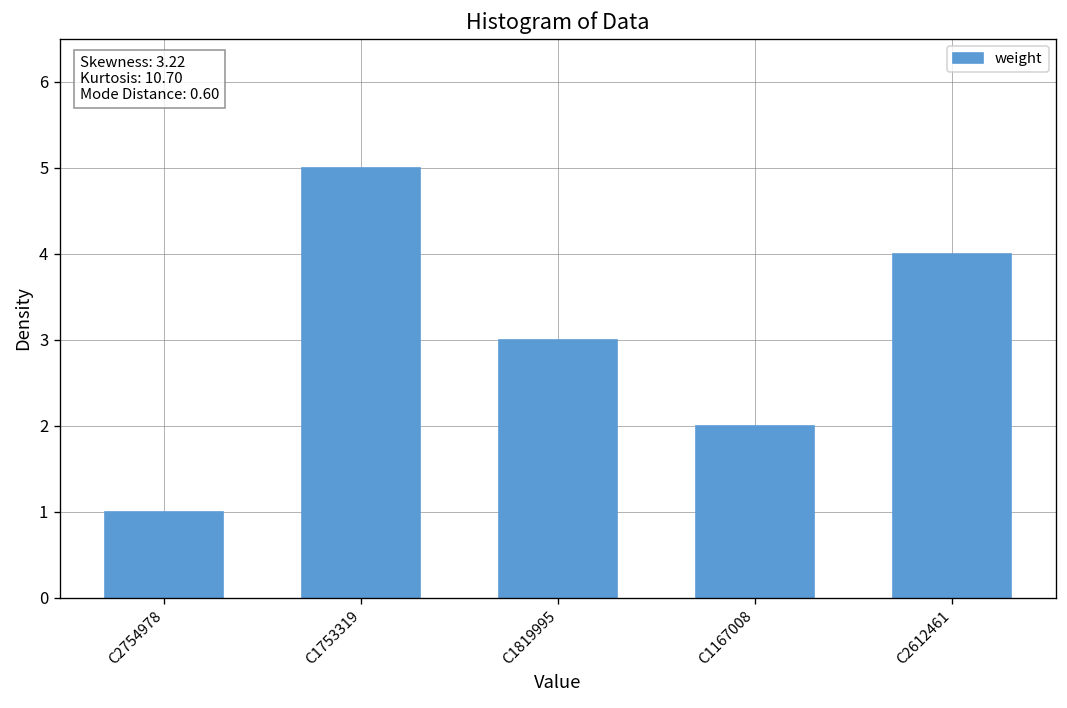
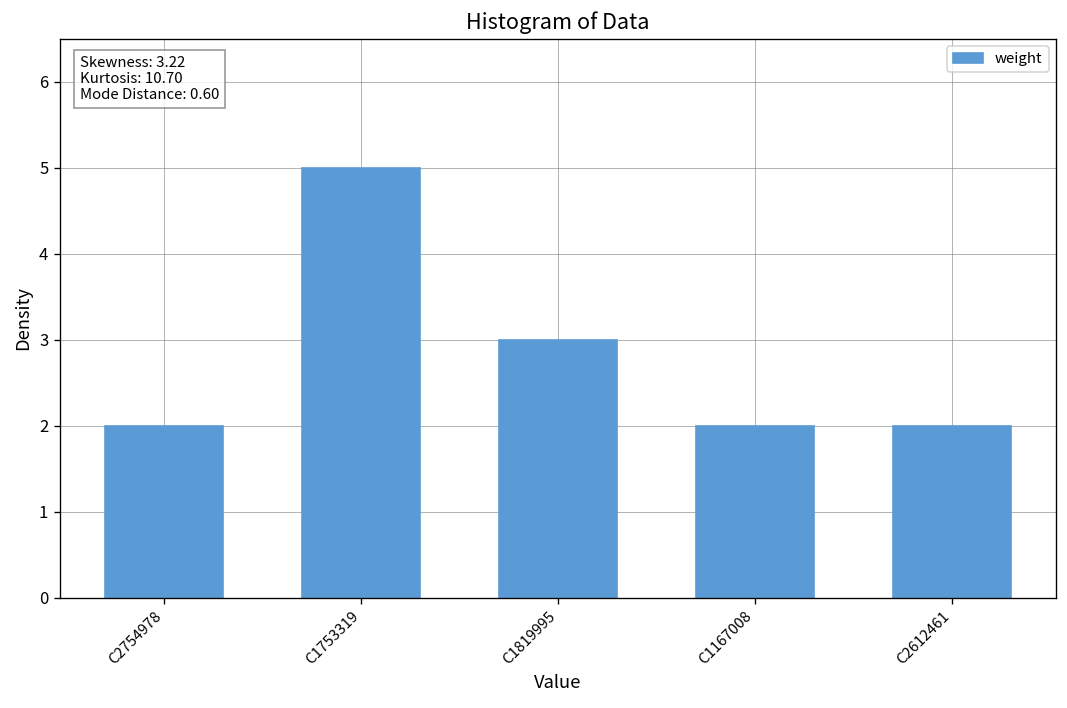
C2754978: 1 -> 2
C2612461: 4 -> 2
